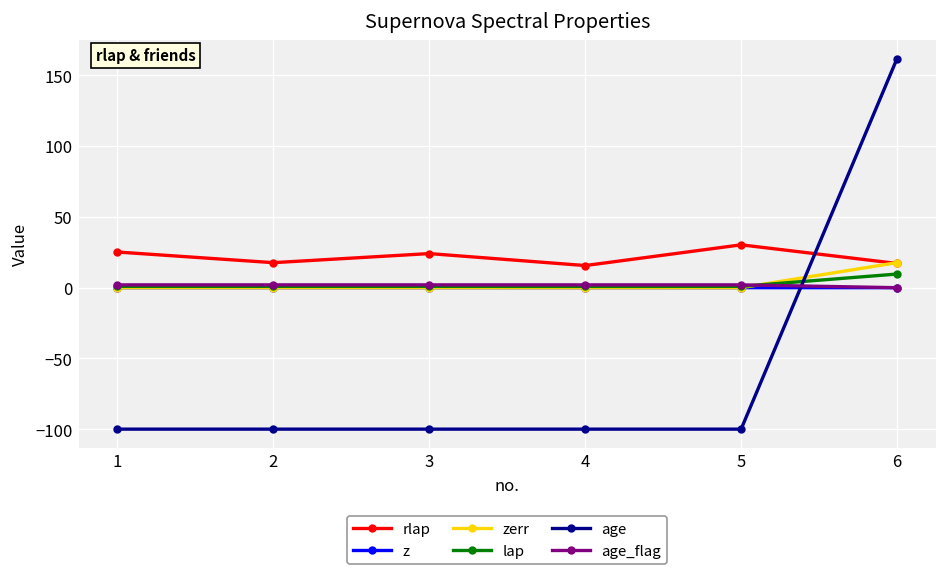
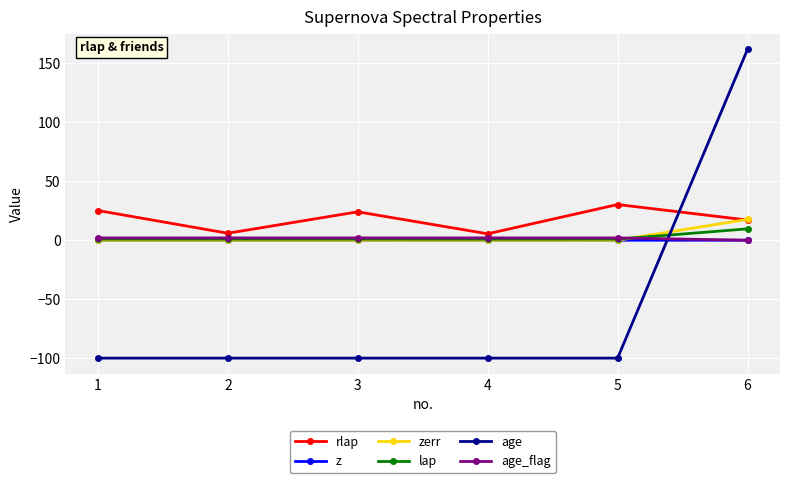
rlap, 2: 18 -> 6
rlap, 4: 16 -> 5
